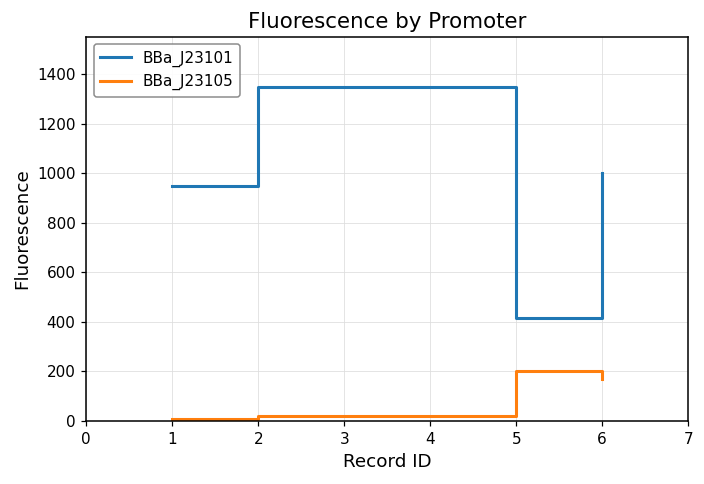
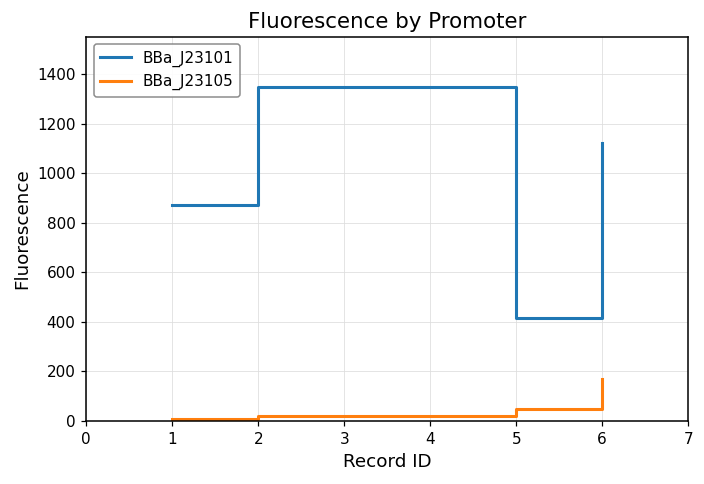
BBa_J23101, 1: 950 -> 870
BBa_J23105, 5: 200 -> 50
BBa_J23101, 6: 1000 -> 1120
